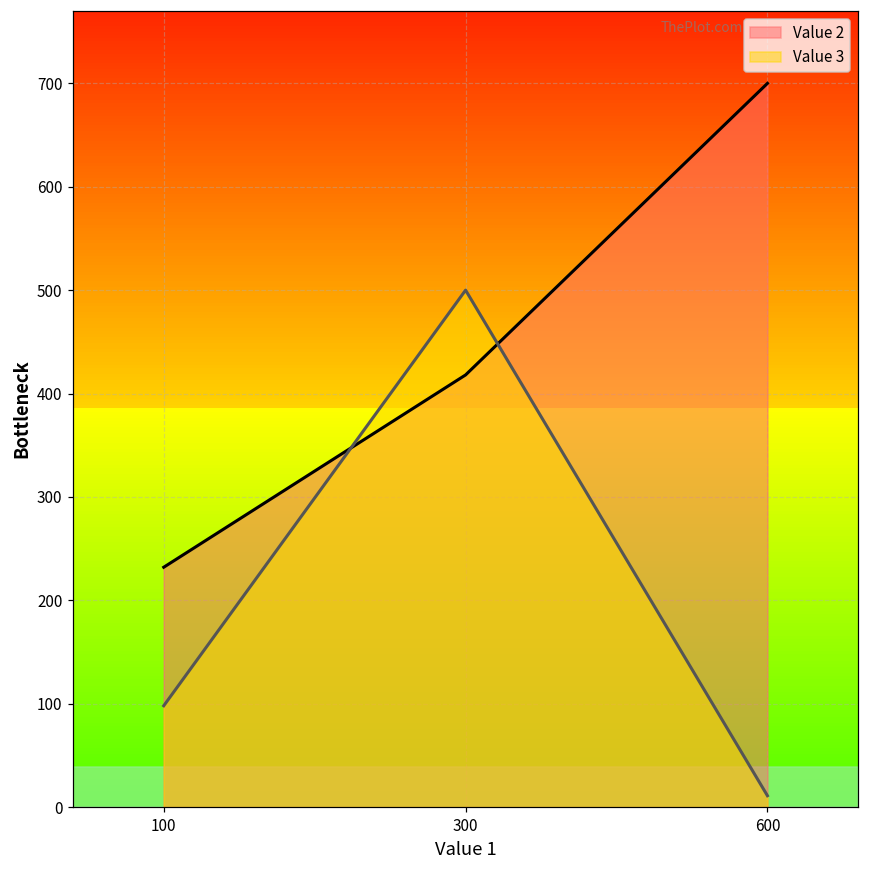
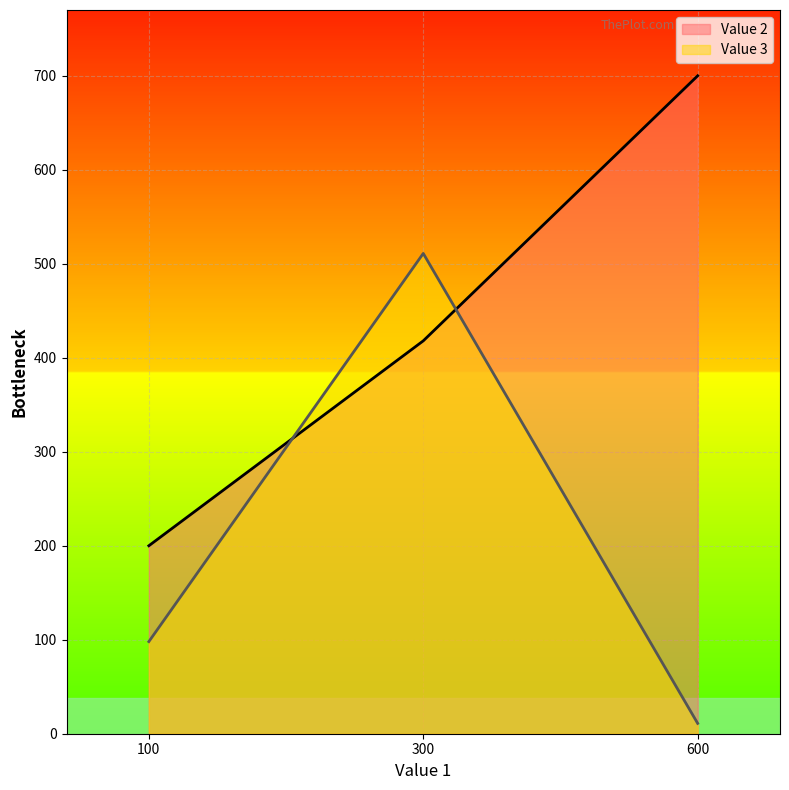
Value 2, 100: 230 -> 200
Value 3, 300: 500 -> 510
